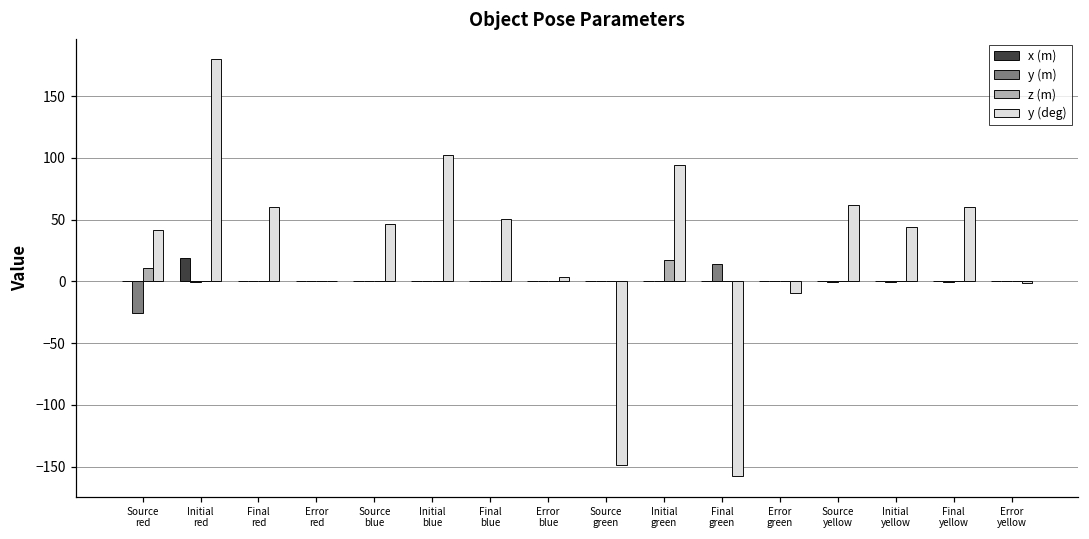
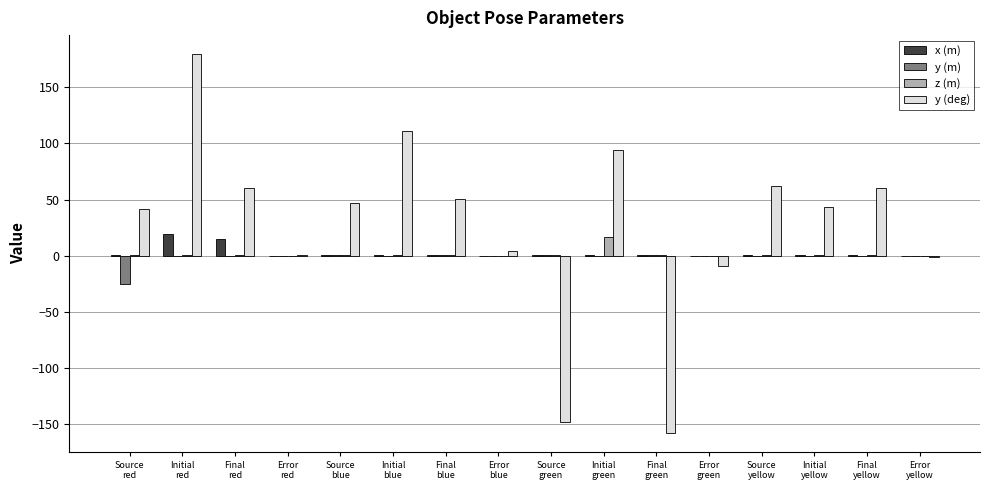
z (m), Source red: 11 -> 1
x (m), Final red: 1 -> 15
y (deg), Initial blue: 102 -> 111
y (m), Final green: 14 -> 0
